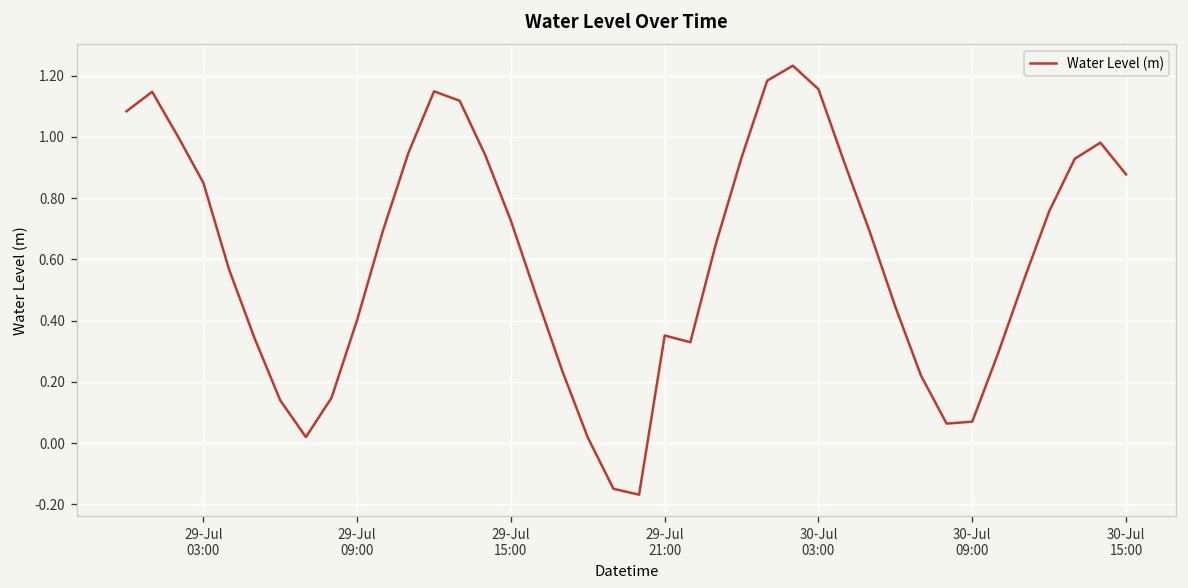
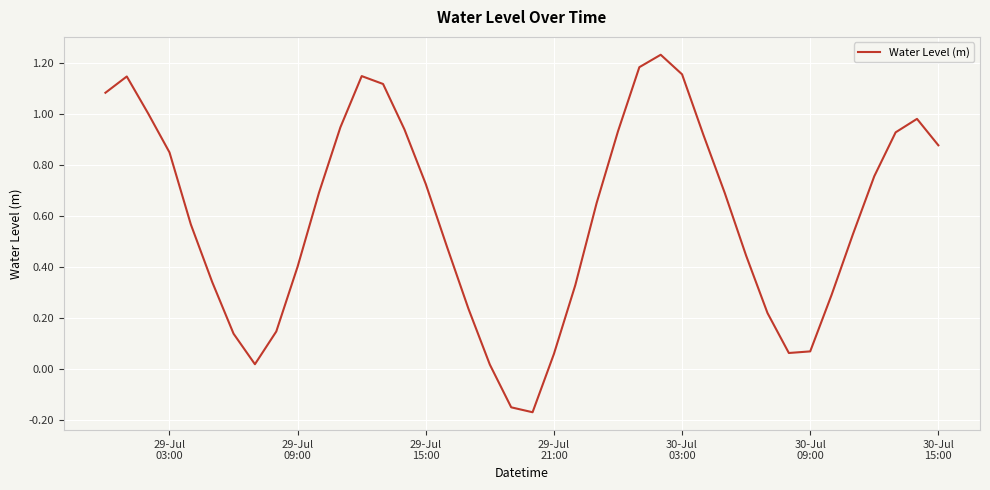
29-Jul 21:00: 0.35 -> 0.06
